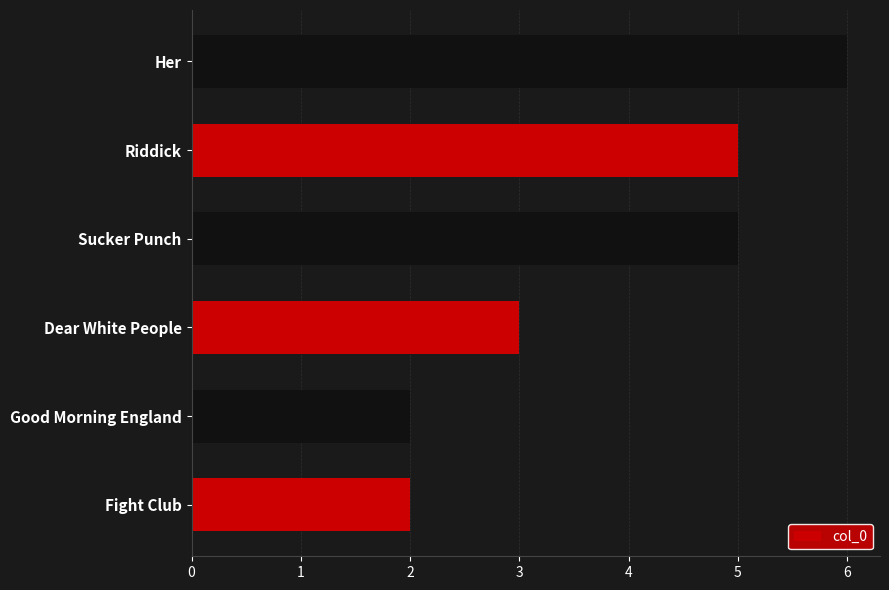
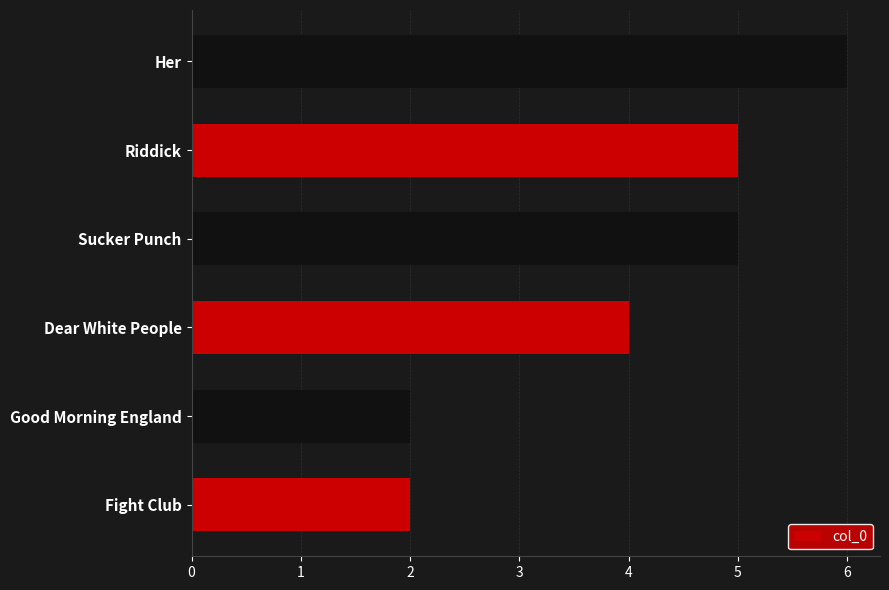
Dear White People: 3 -> 4
